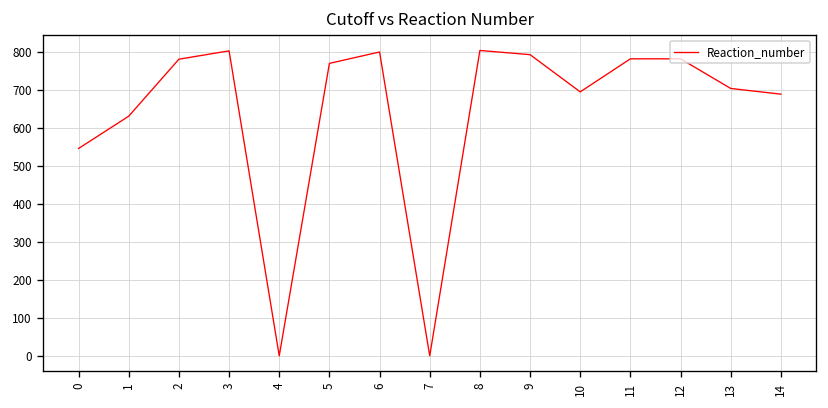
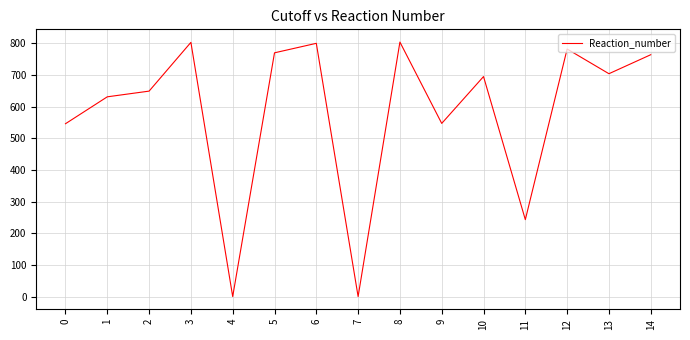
2: 780 -> 650
9: 790 -> 550
11: 780 -> 240
14: 690 -> 760
